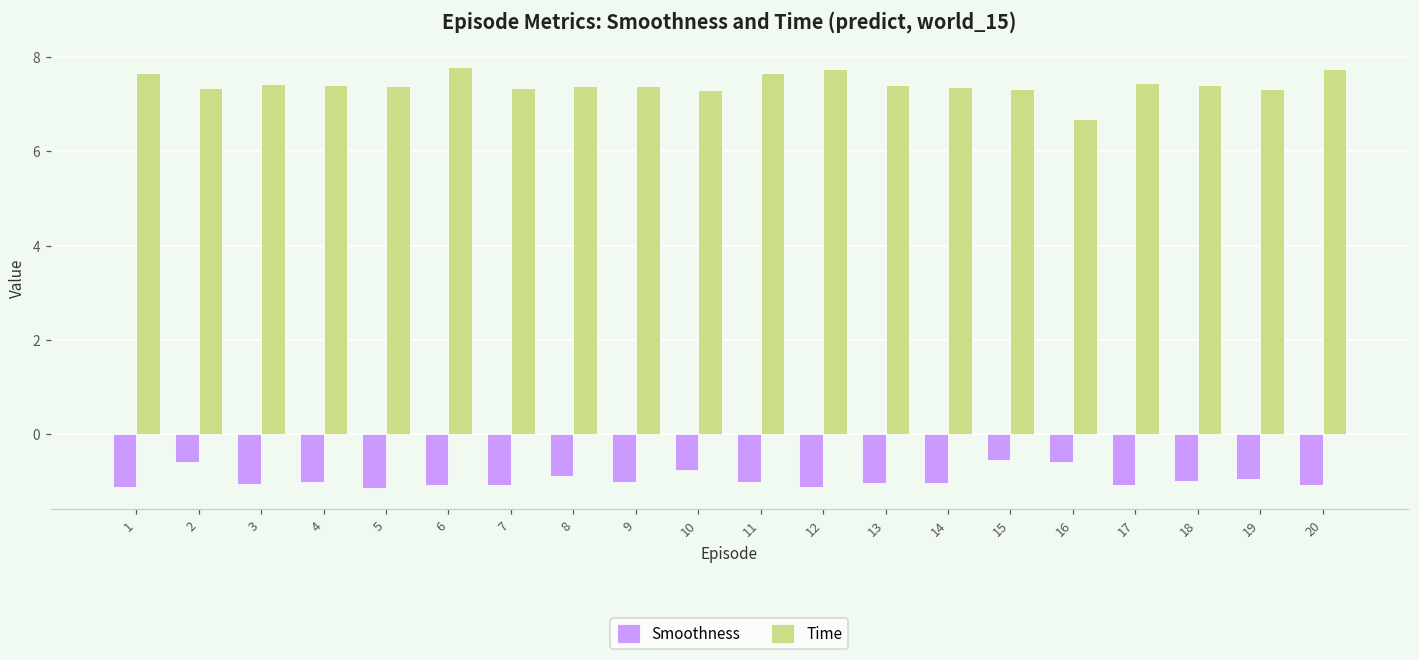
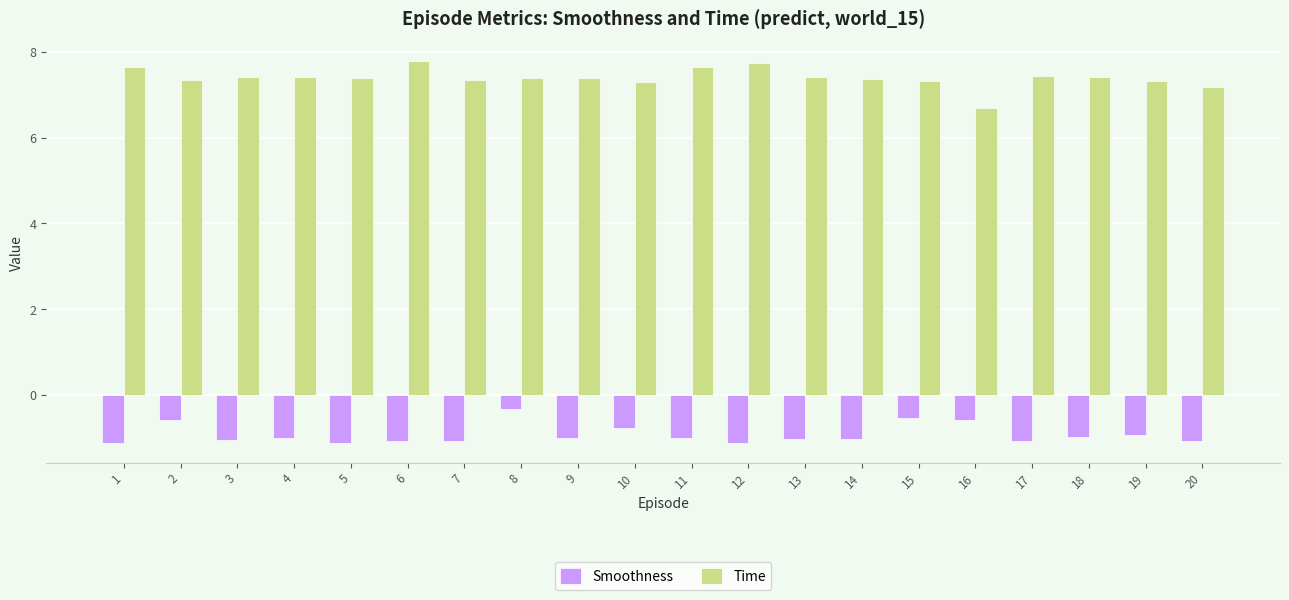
Smoothness, 8: -0.9 -> -0.3
Time, 20: 7.7 -> 7.2
